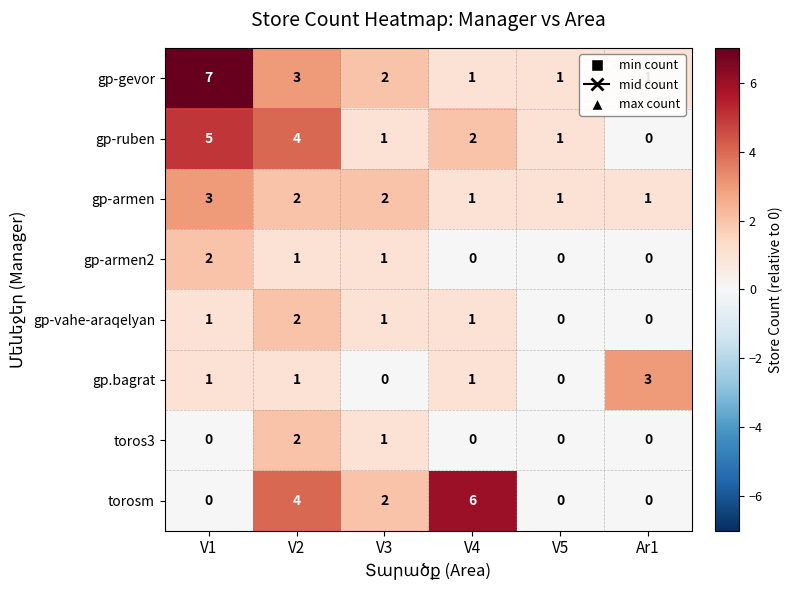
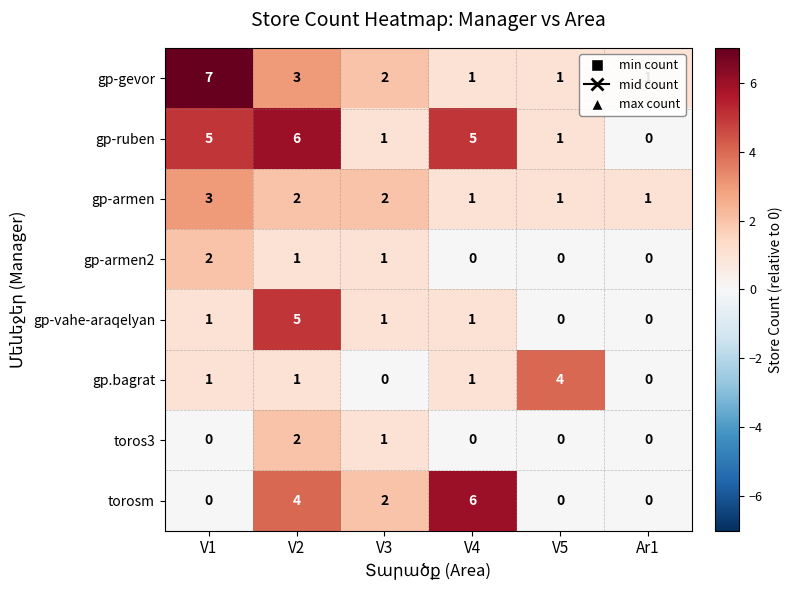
gp-ruben, V2: 4 -> 6
gp-ruben, V4: 2 -> 5
gp-vahe-araqelyan, V2: 2 -> 5
gp.bagrat, V5: 0 -> 4
gp.bagrat, Ar1: 3 -> 0
